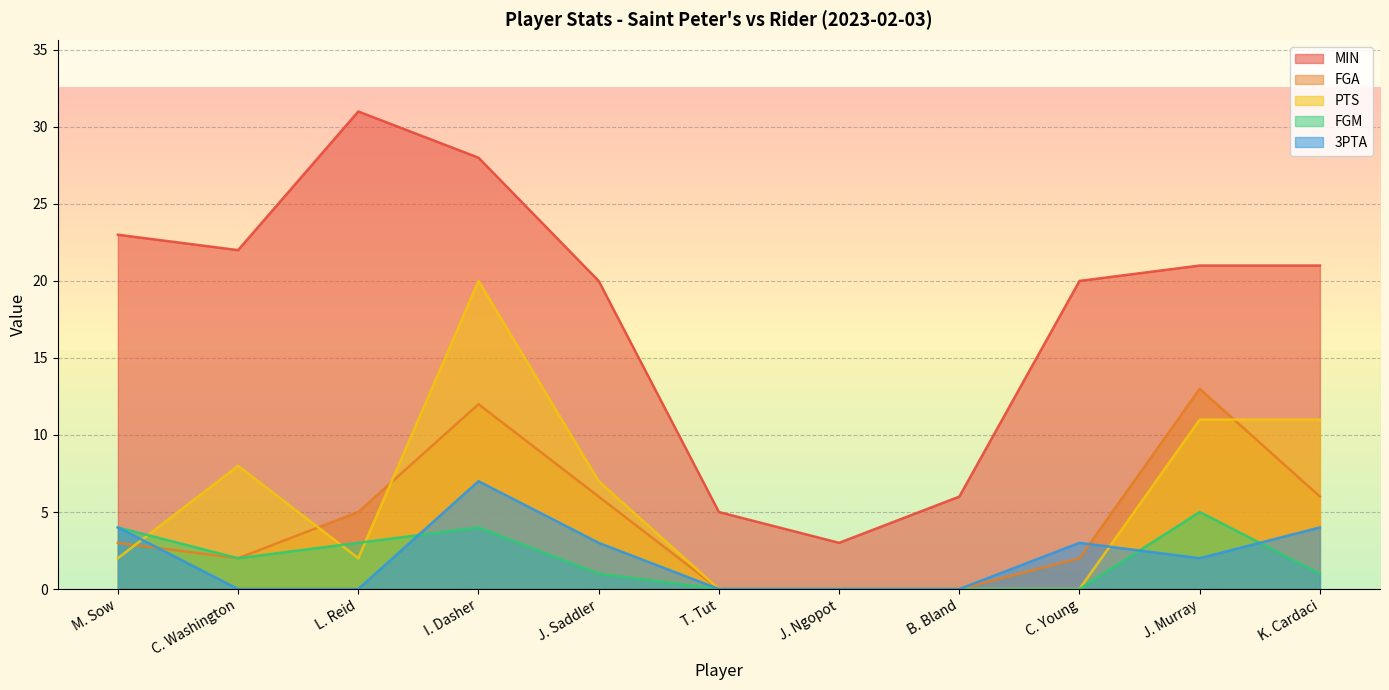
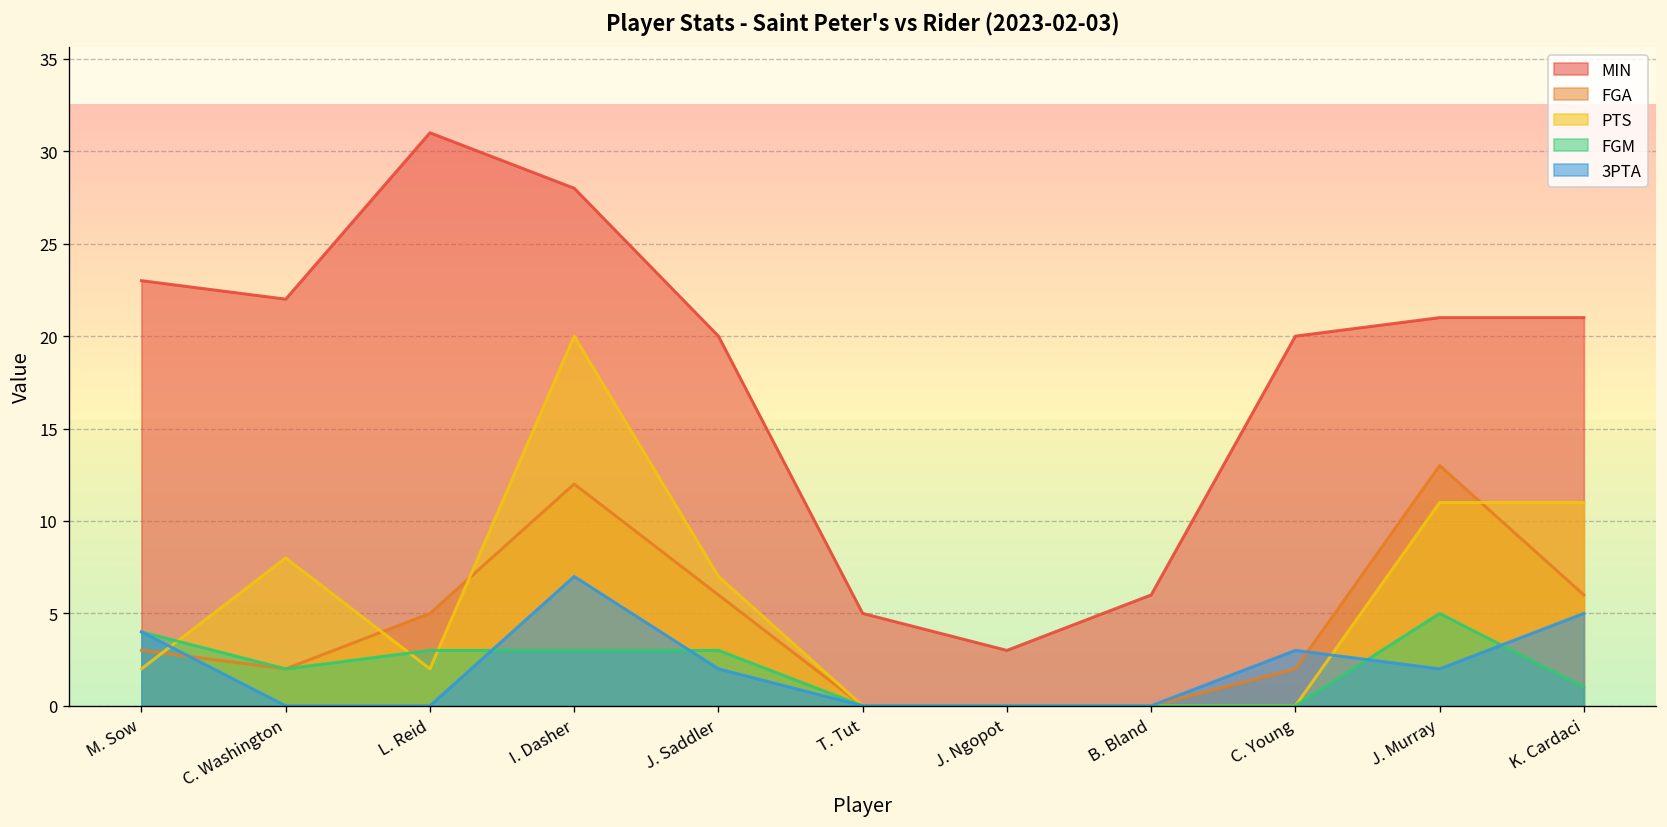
FGM, I. Dasher: 4 -> 3
FGM, J. Saddler: 1 -> 3
3PTA, J. Saddler: 3 -> 2
3PTA, K. Cardaci: 4 -> 5
